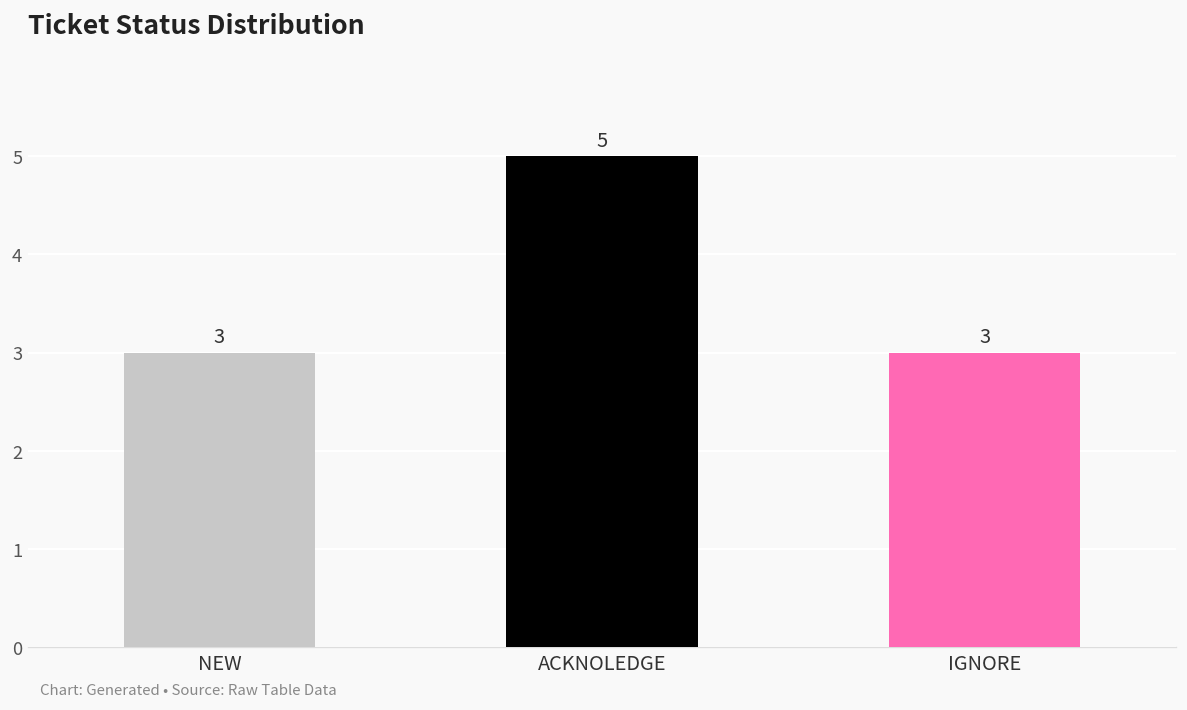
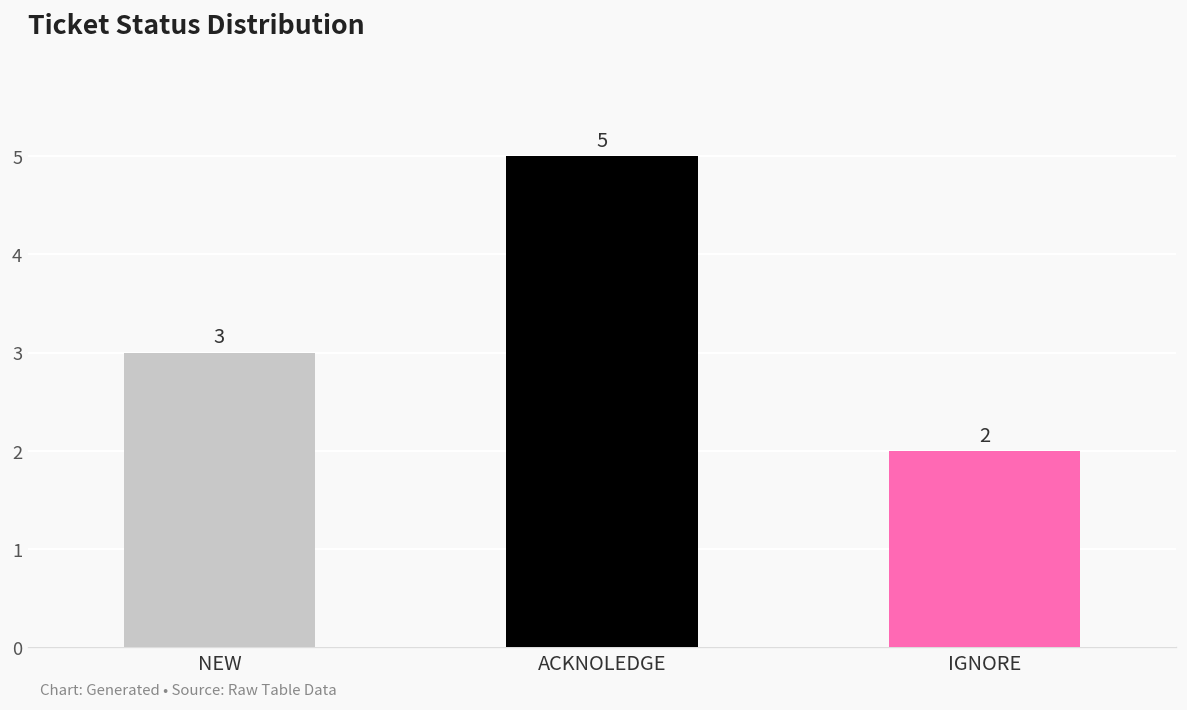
IGNORE: 3 -> 2
